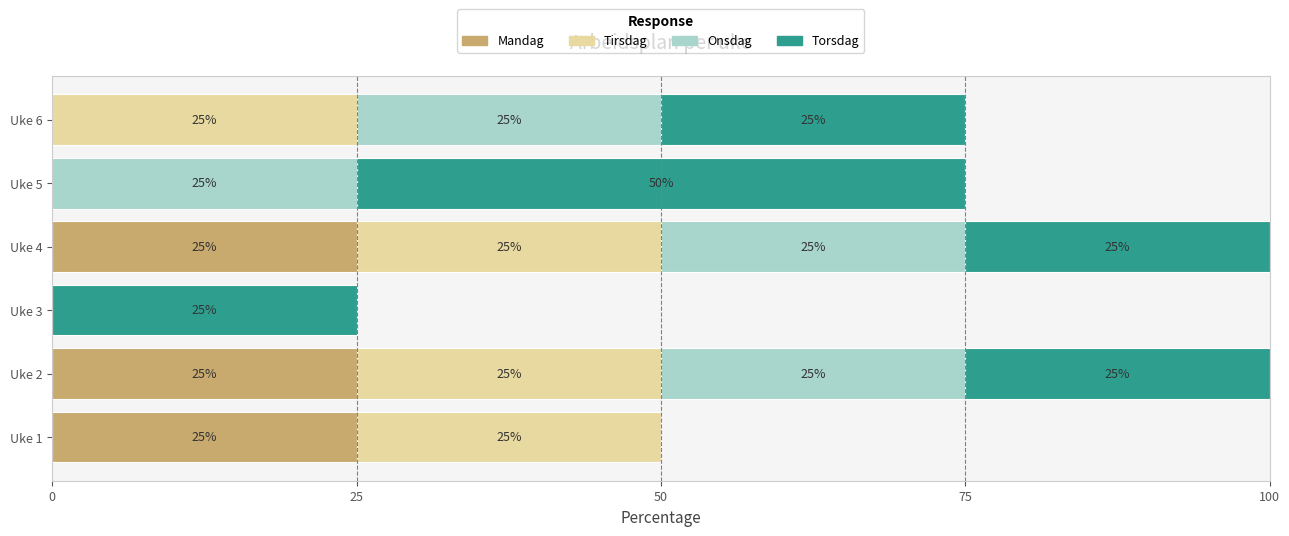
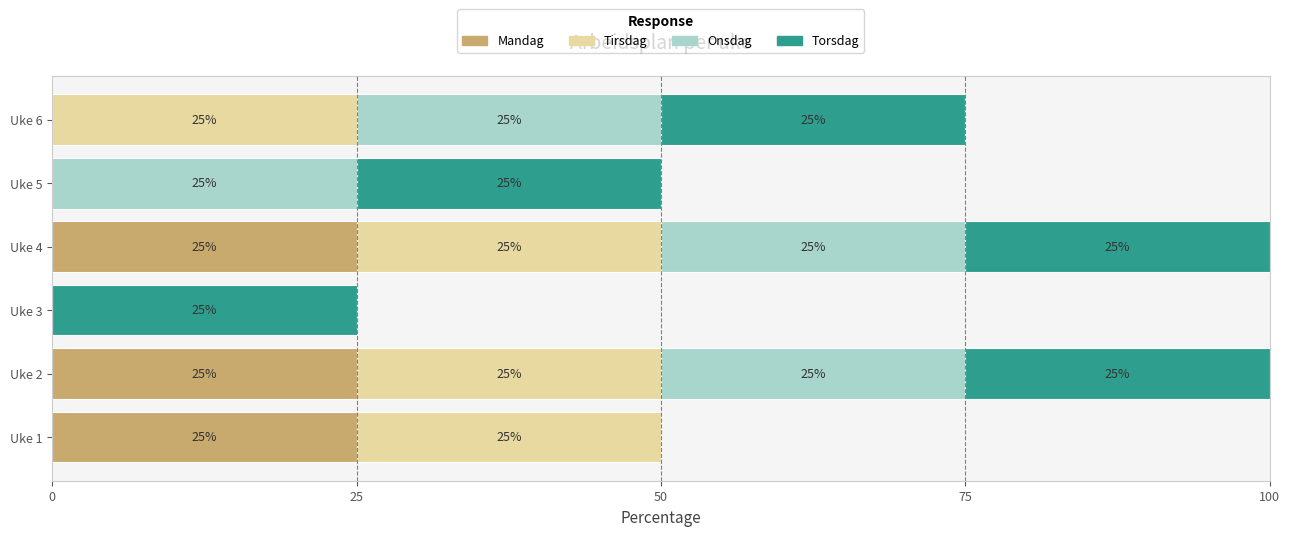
Torsdag, Uke 5: 50% -> 25%
